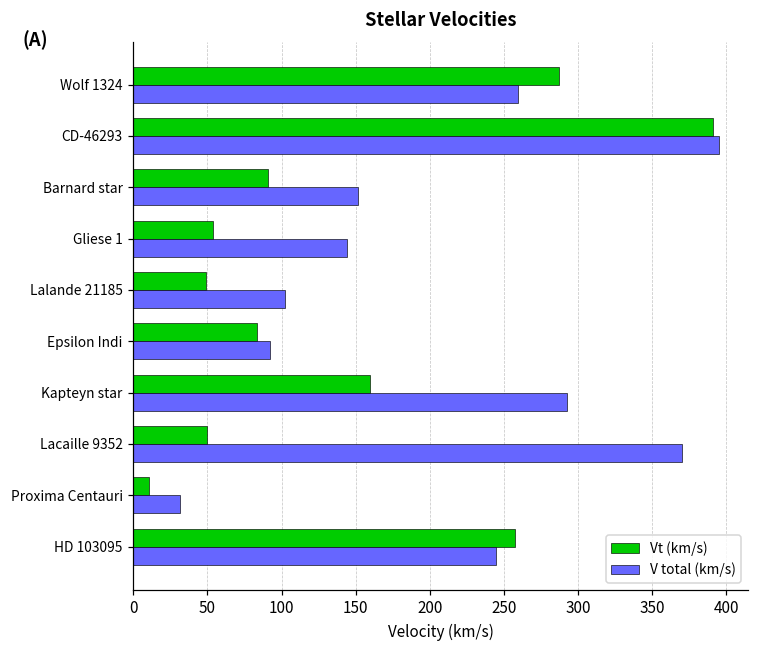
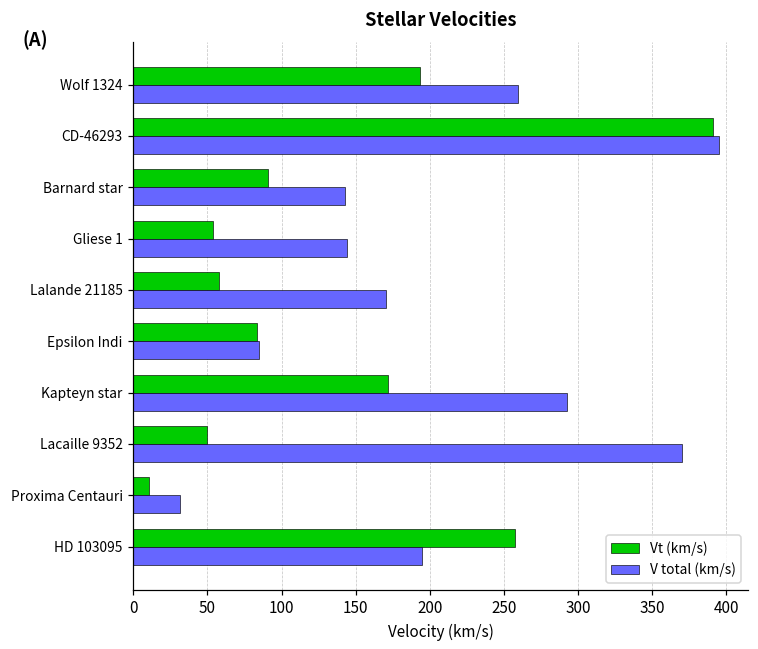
Vt (km/s), Wolf 1324: 287 -> 194
V total (km/s), Barnard star: 152 -> 143
Vt (km/s), Lalande 21185: 49 -> 58
V total (km/s), Lalande 21185: 102 -> 171
V total (km/s), Epsilon Indi: 93 -> 85
Vt (km/s), Kapteyn star: 160 -> 172
V total (km/s), HD 103095: 244 -> 194
